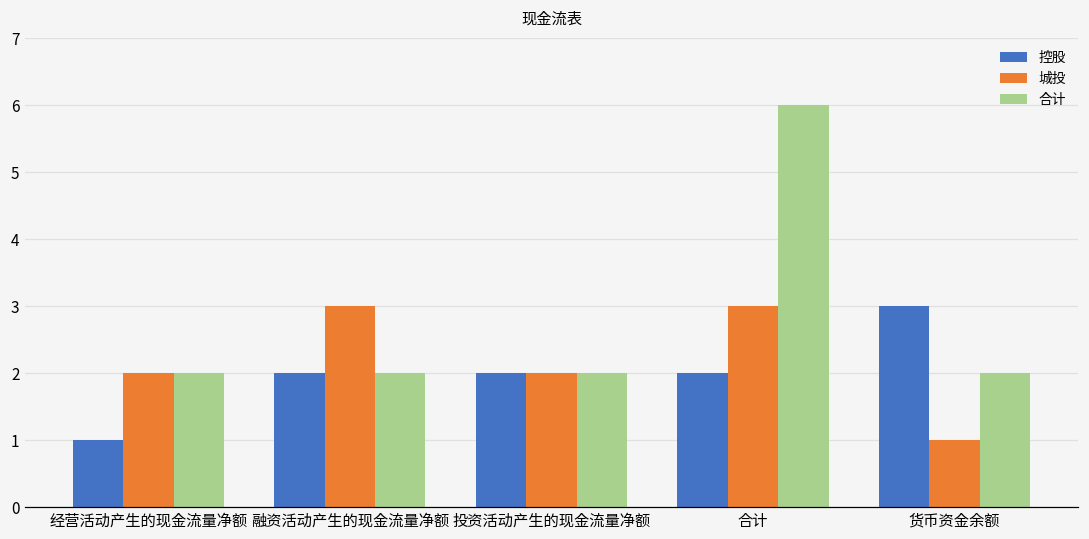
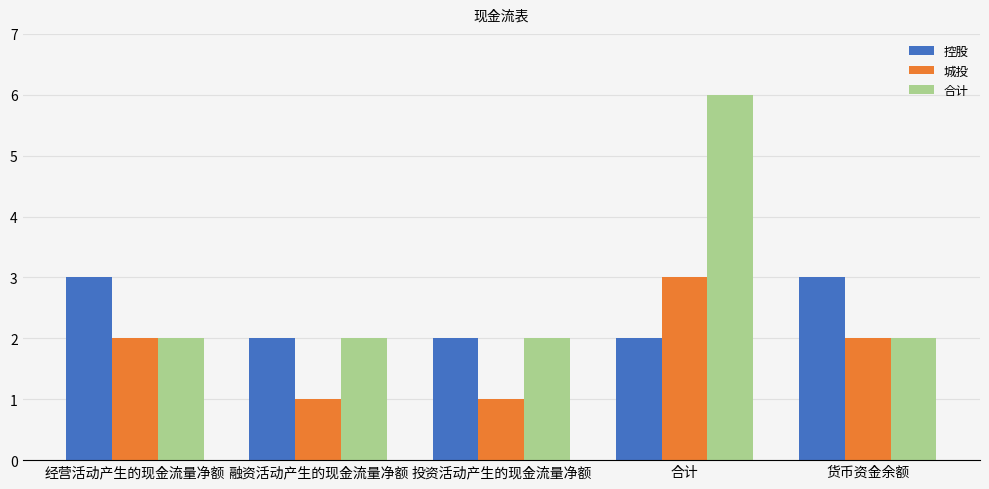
控股, 经营活动产生的现金流量净额: 1 -> 3
城投, 融资活动产生的现金流量净额: 3 -> 1
城投, 投资活动产生的现金流量净额: 2 -> 1
城投, 货币资金余额: 1 -> 2
